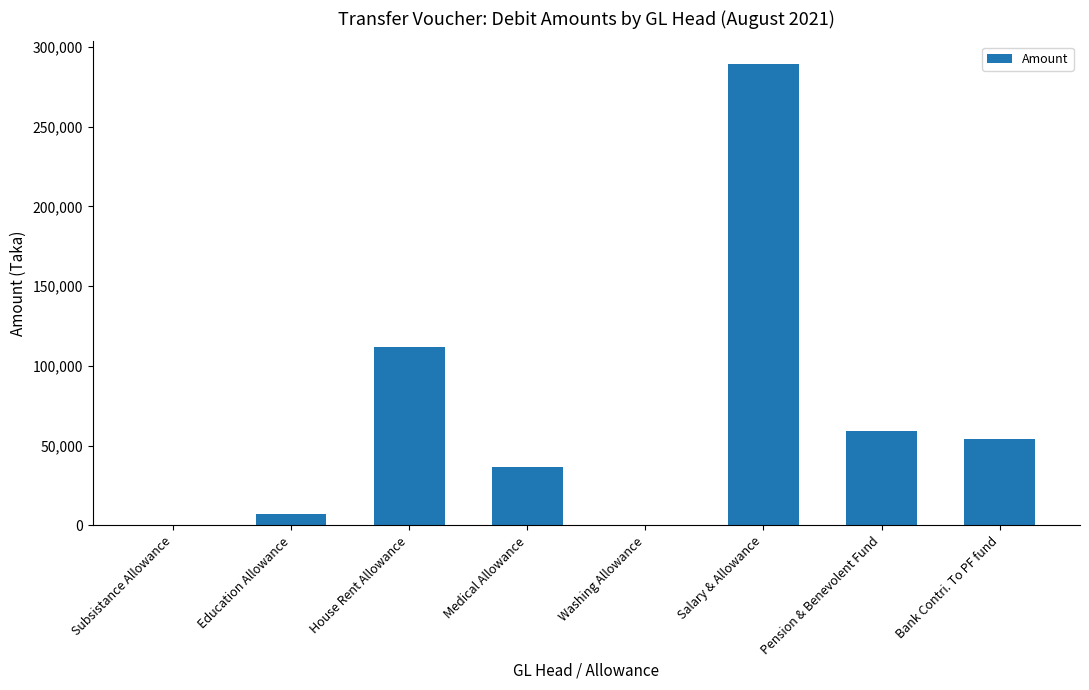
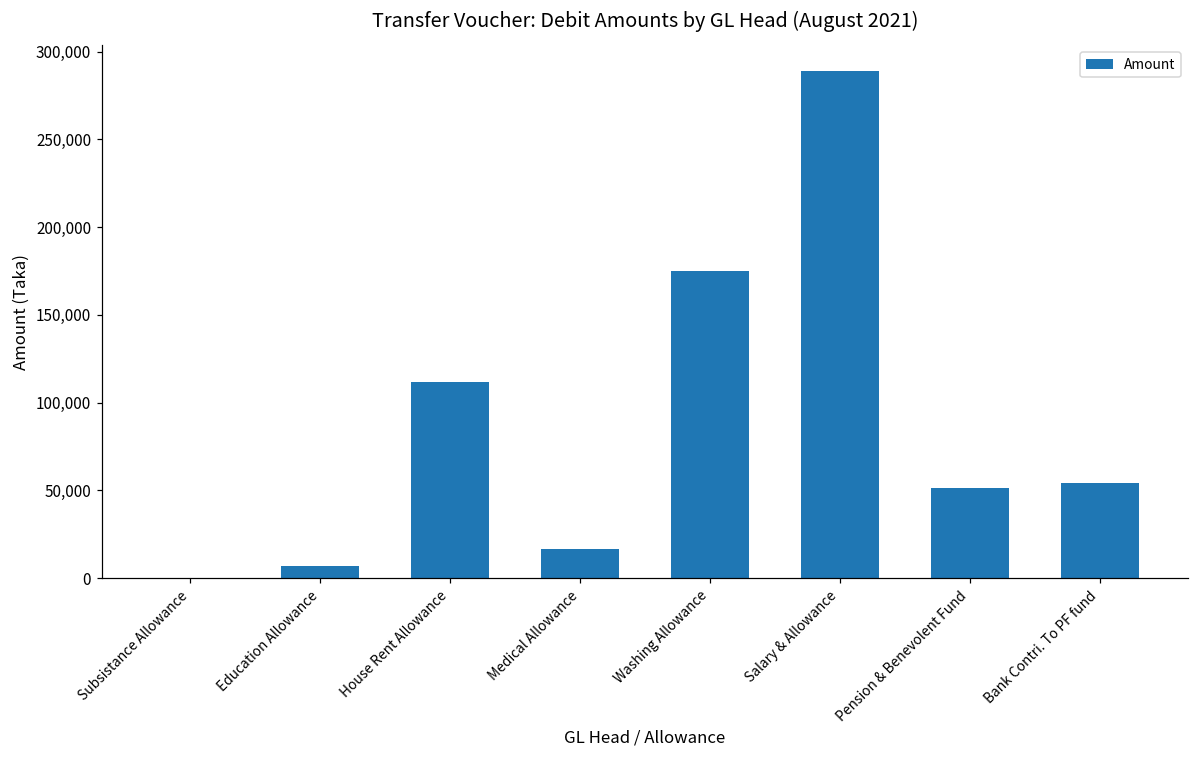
Medical Allowance: 37,000 -> 17,000
Washing Allowance: 0 -> 175,000
Pension & Benevolent Fund: 59,000 -> 52,000
